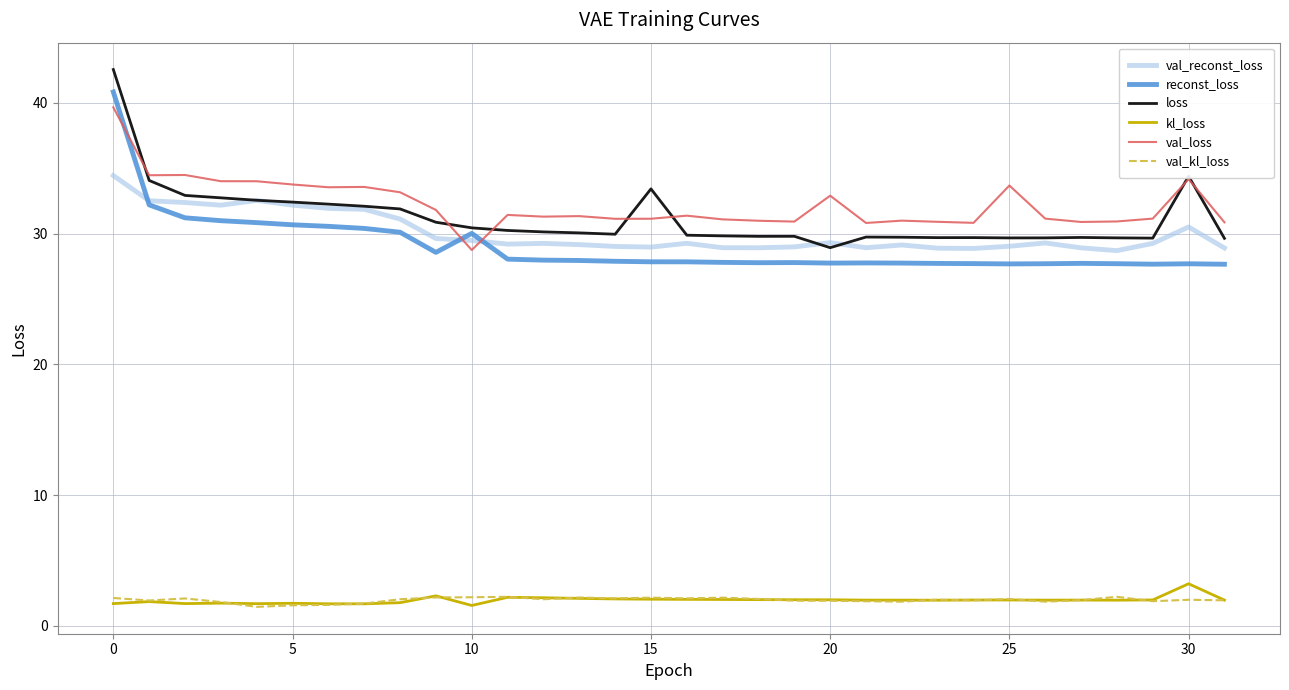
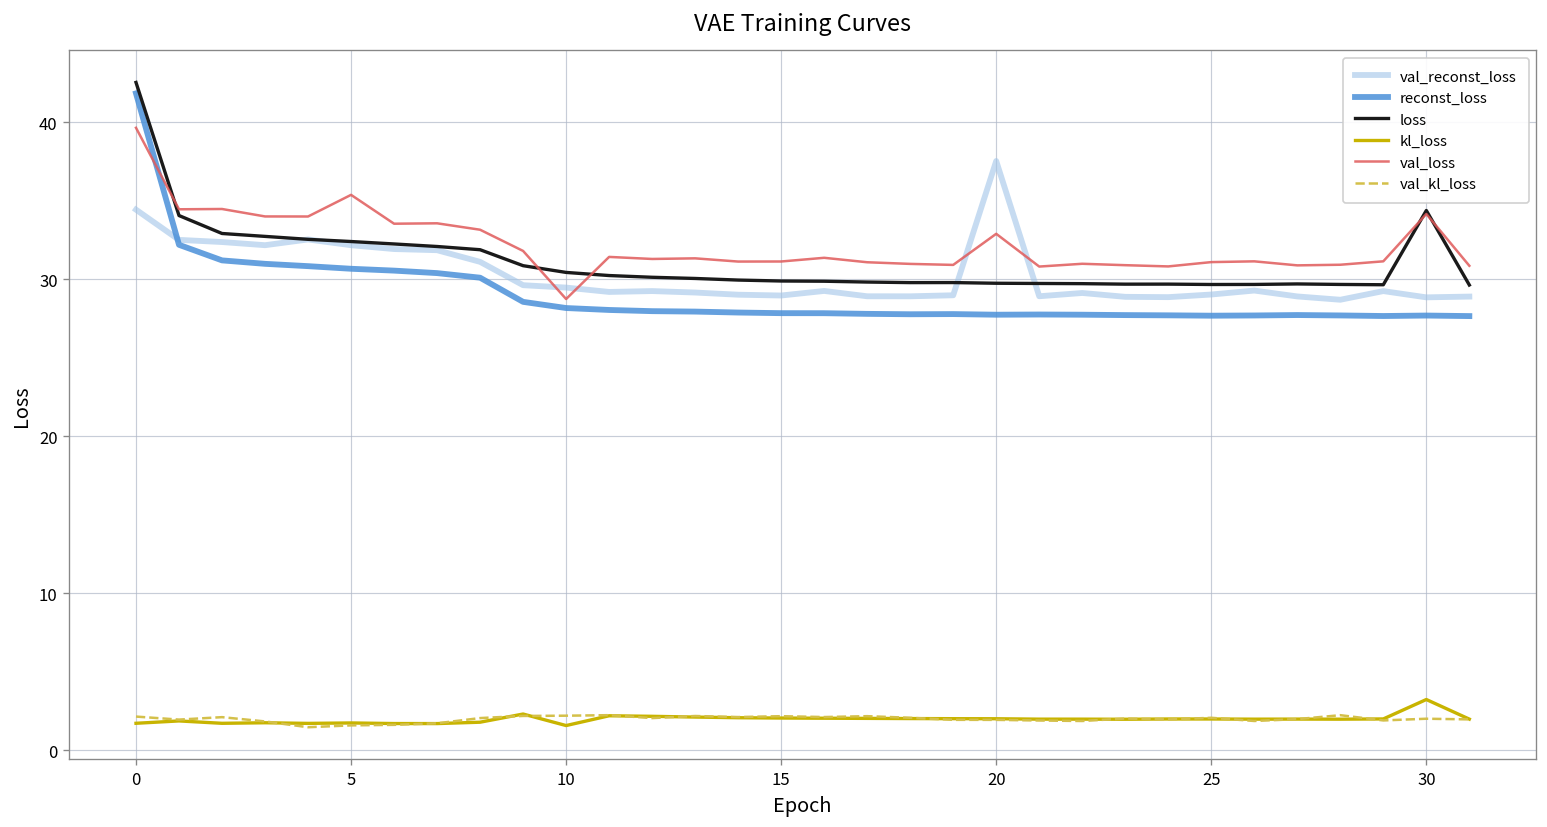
reconst_loss, 0: 40.8 -> 41.8
val_loss, 5: 33.7 -> 35.4
reconst_loss, 10: 30.0 -> 28.2
loss, 15: 33.4 -> 29.9
val_reconst_loss, 20: 29.3 -> 37.5
loss, 20: 28.9 -> 29.7
val_loss, 25: 33.7 -> 31.1
val_reconst_loss, 30: 30.5 -> 28.8
